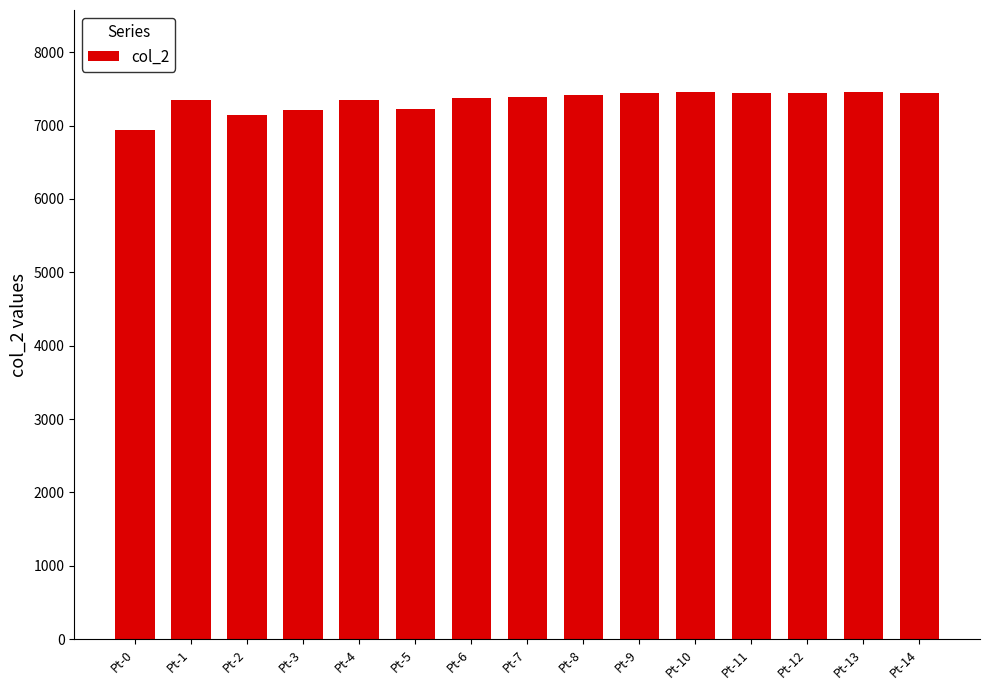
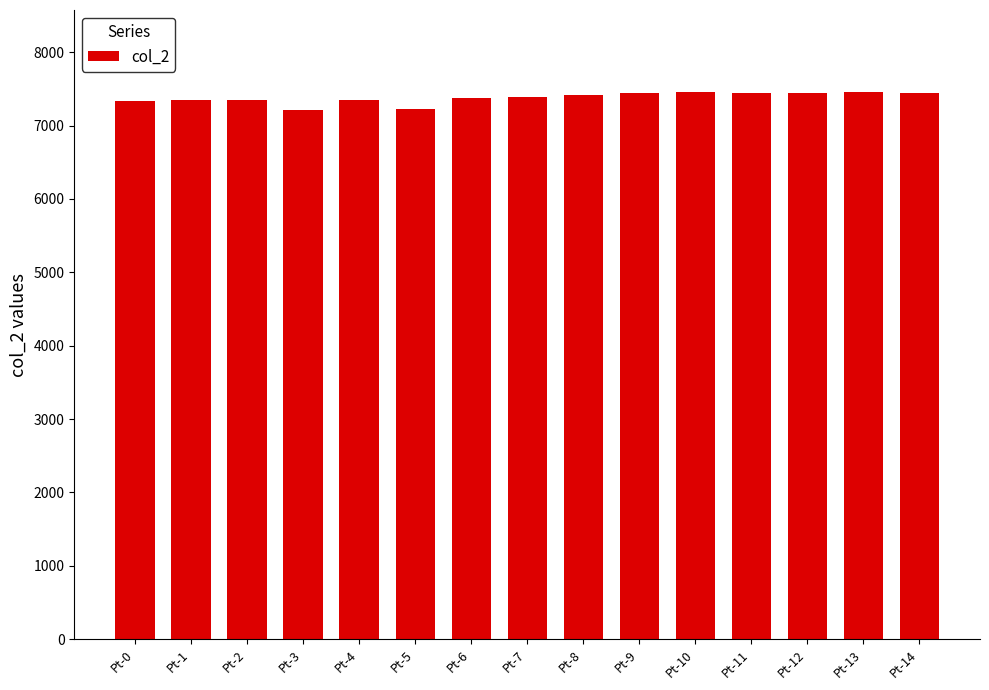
Pt-0: 6900 -> 7300
Pt-2: 7100 -> 7300
